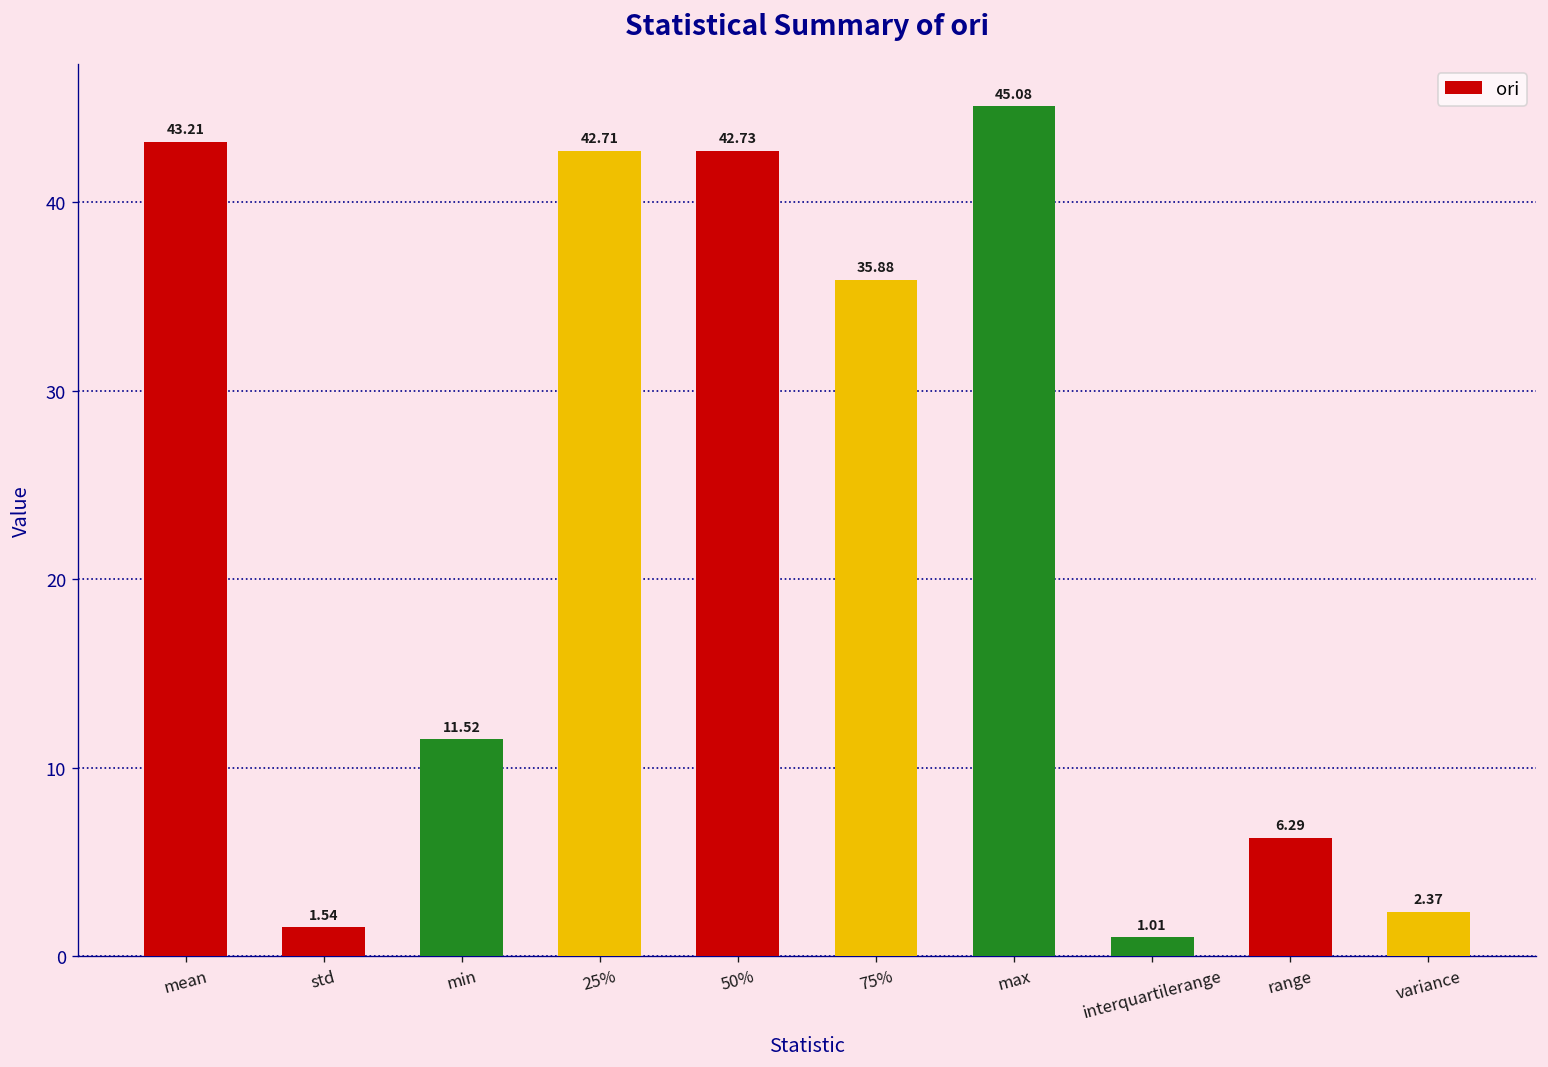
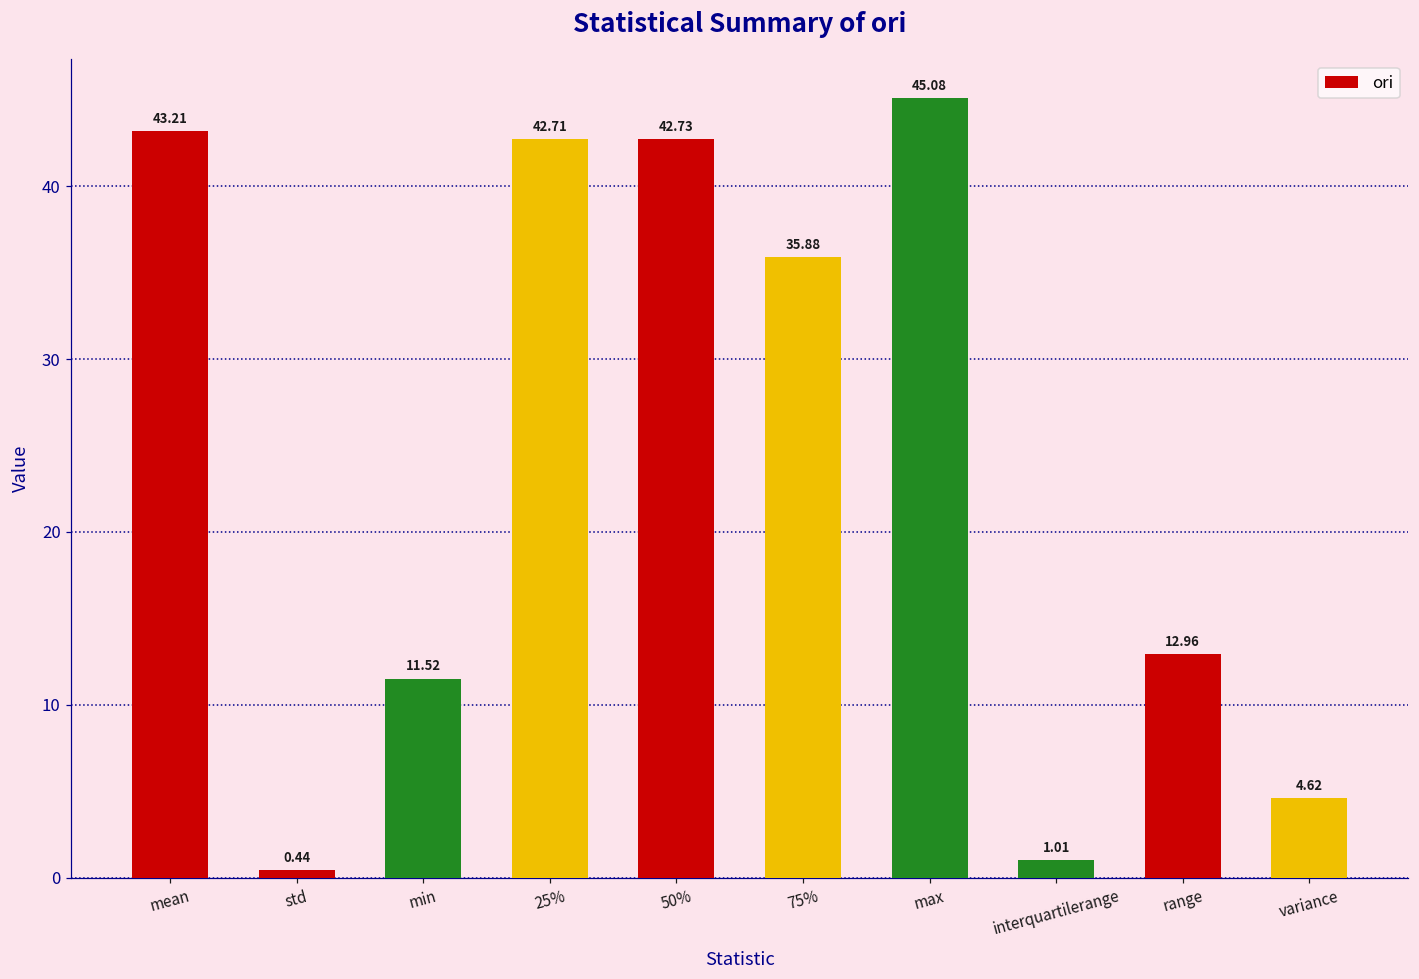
std: 1.54 -> 0.44
range: 6.29 -> 12.96
variance: 2.37 -> 4.62
